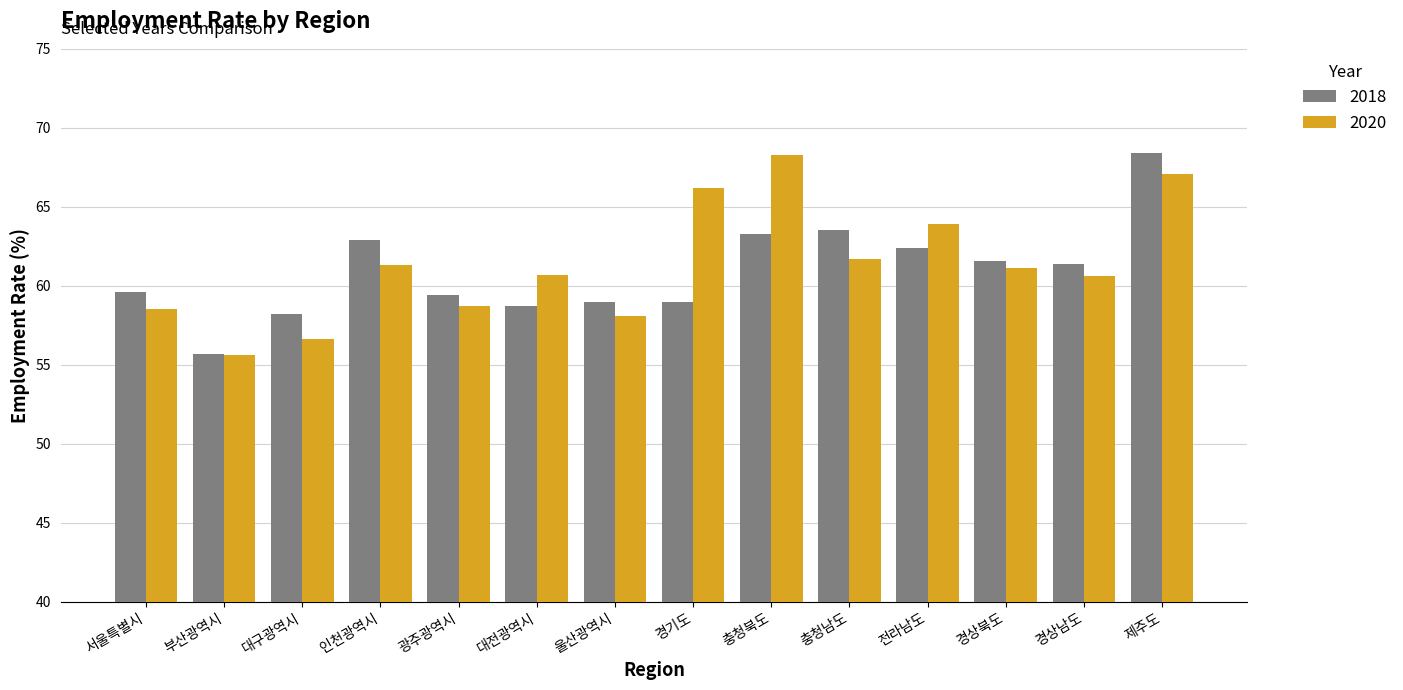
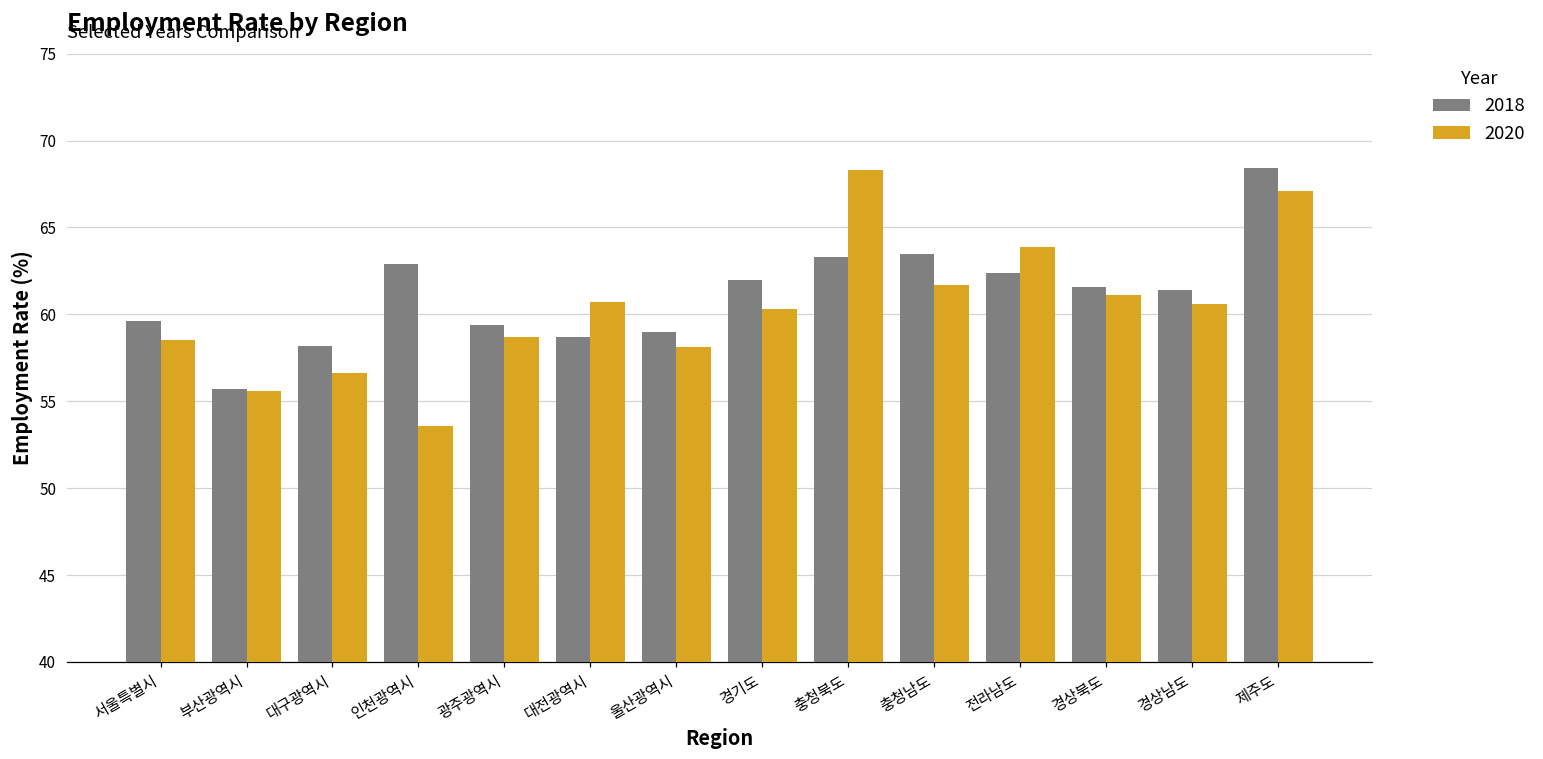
2020, 인천광역시: 61.3 -> 53.6
2018, 경기도: 59 -> 62
2020, 경기도: 66.2 -> 60.3
